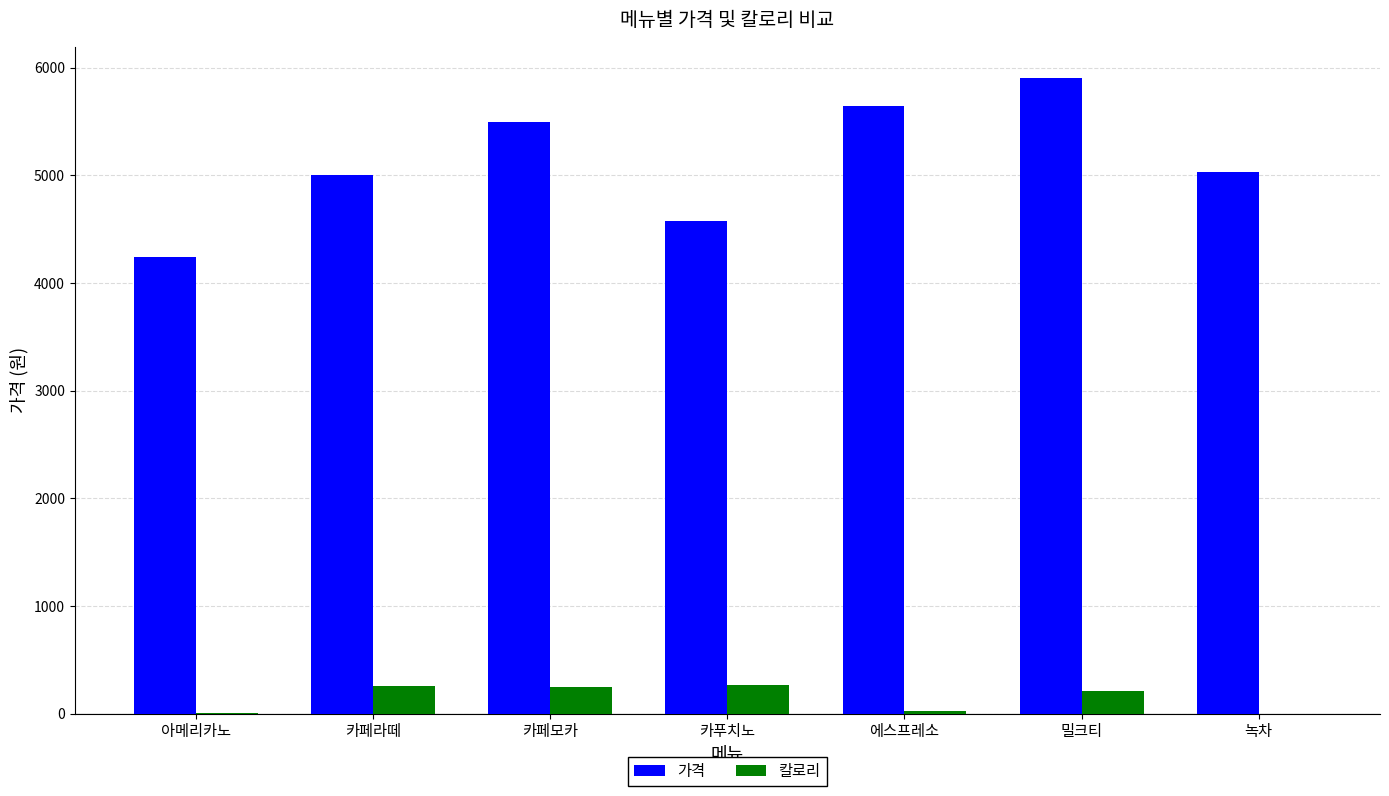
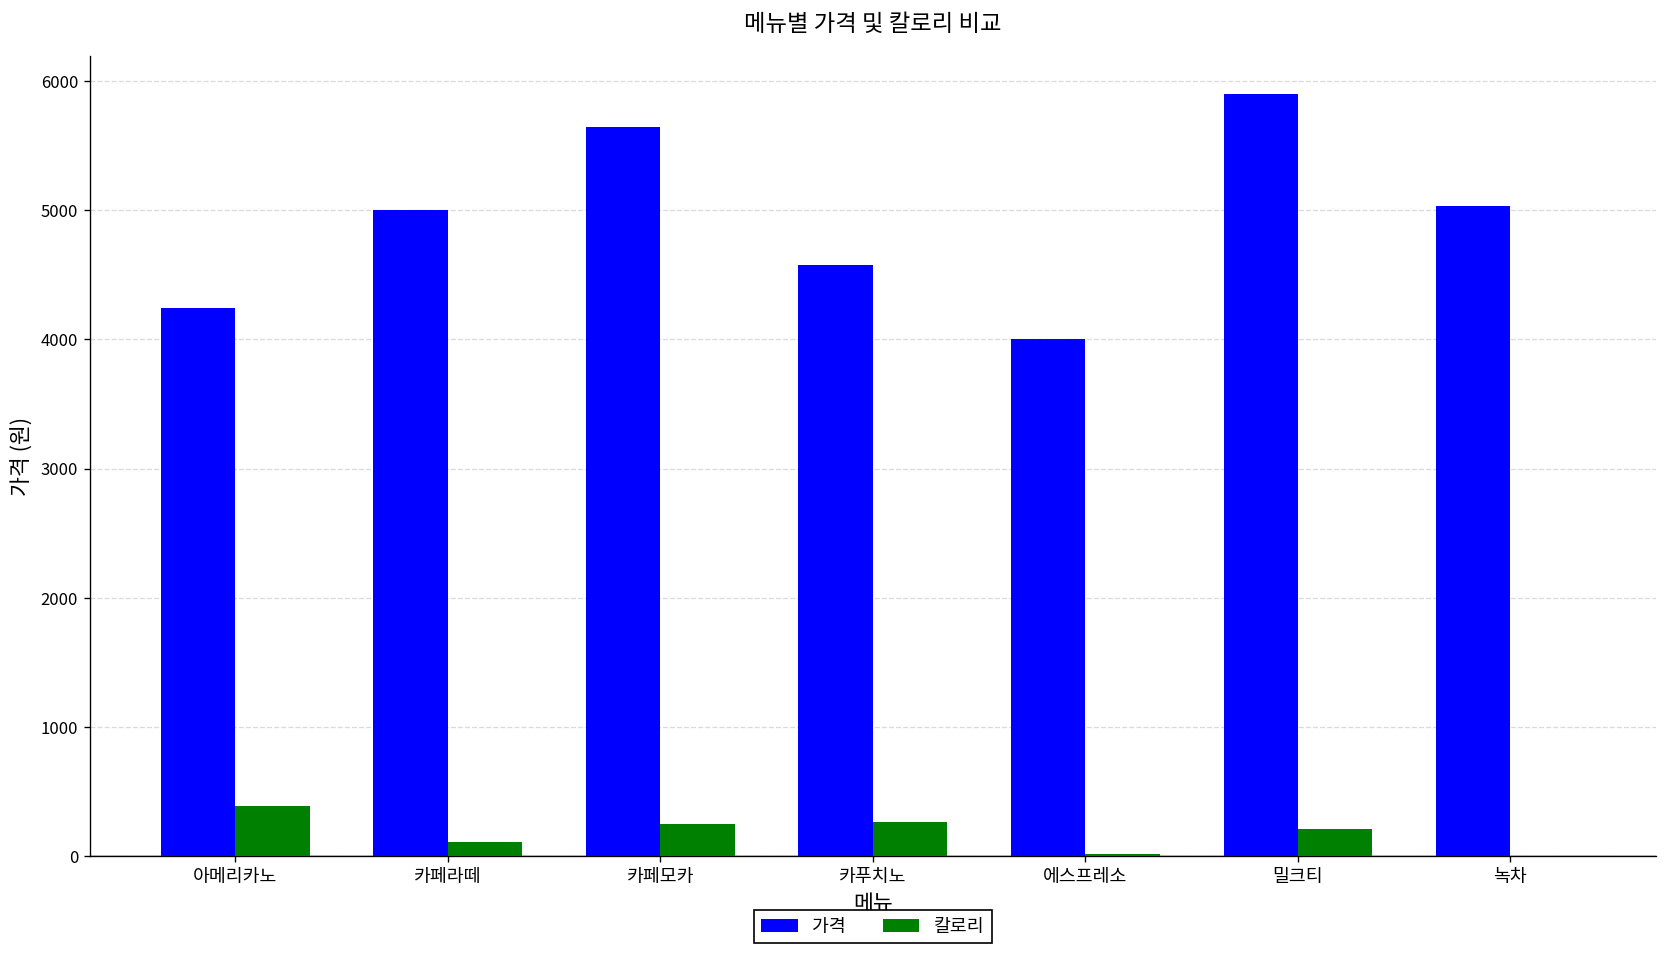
칼로리, 아메리카노: 10 -> 390
칼로리, 카페라떼: 260 -> 110
가격, 카페모카: 5500 -> 5640
가격, 에스프레소: 5640 -> 4000
